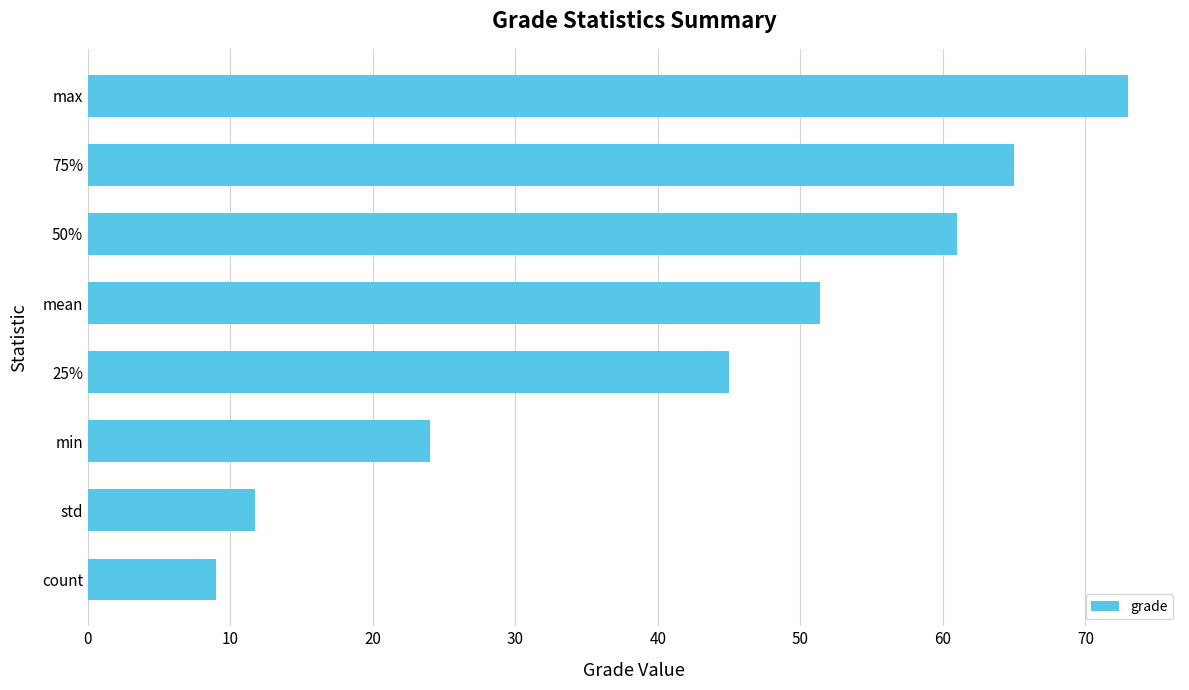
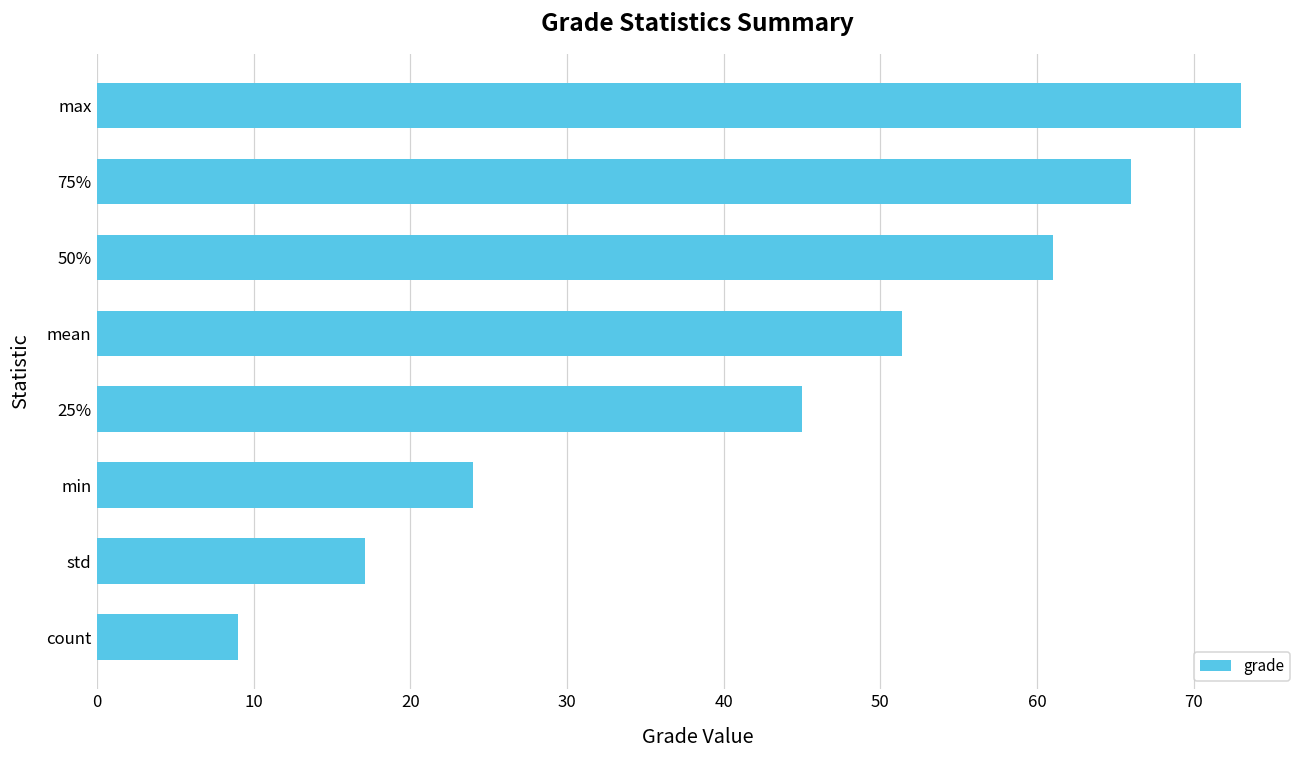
75%: 65 -> 66
std: 11.7 -> 17.1
